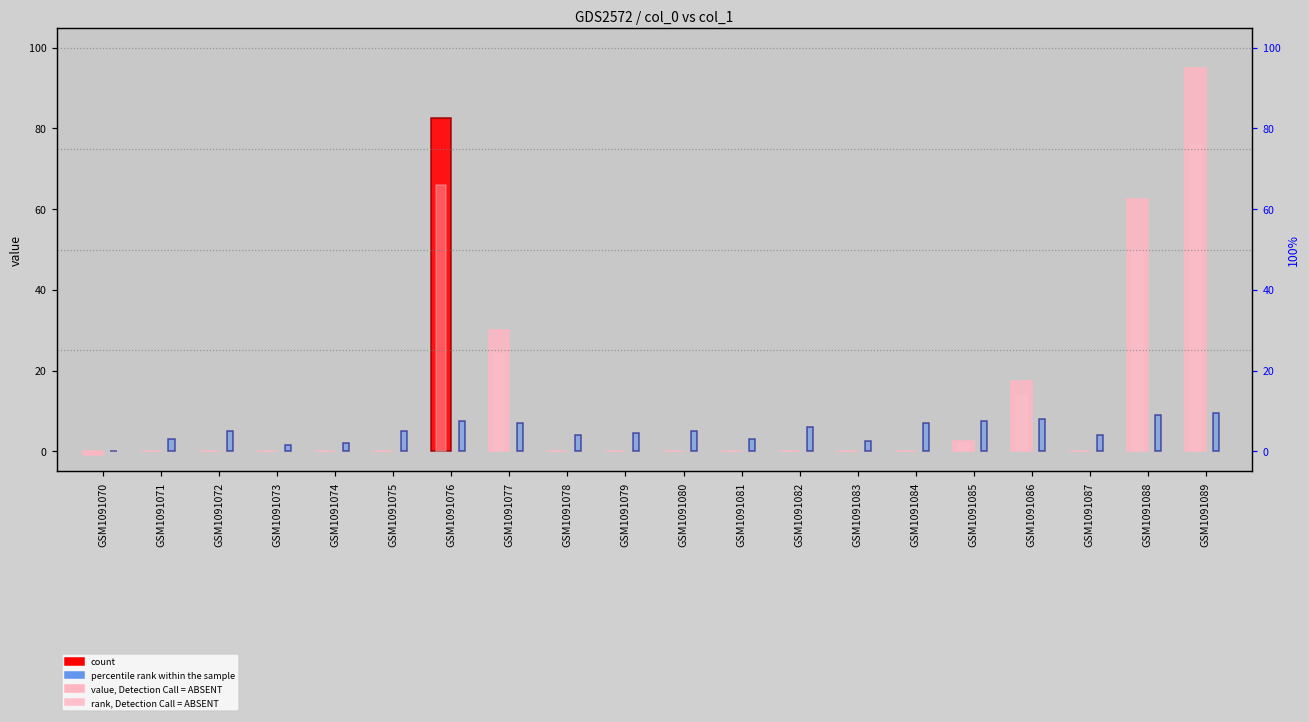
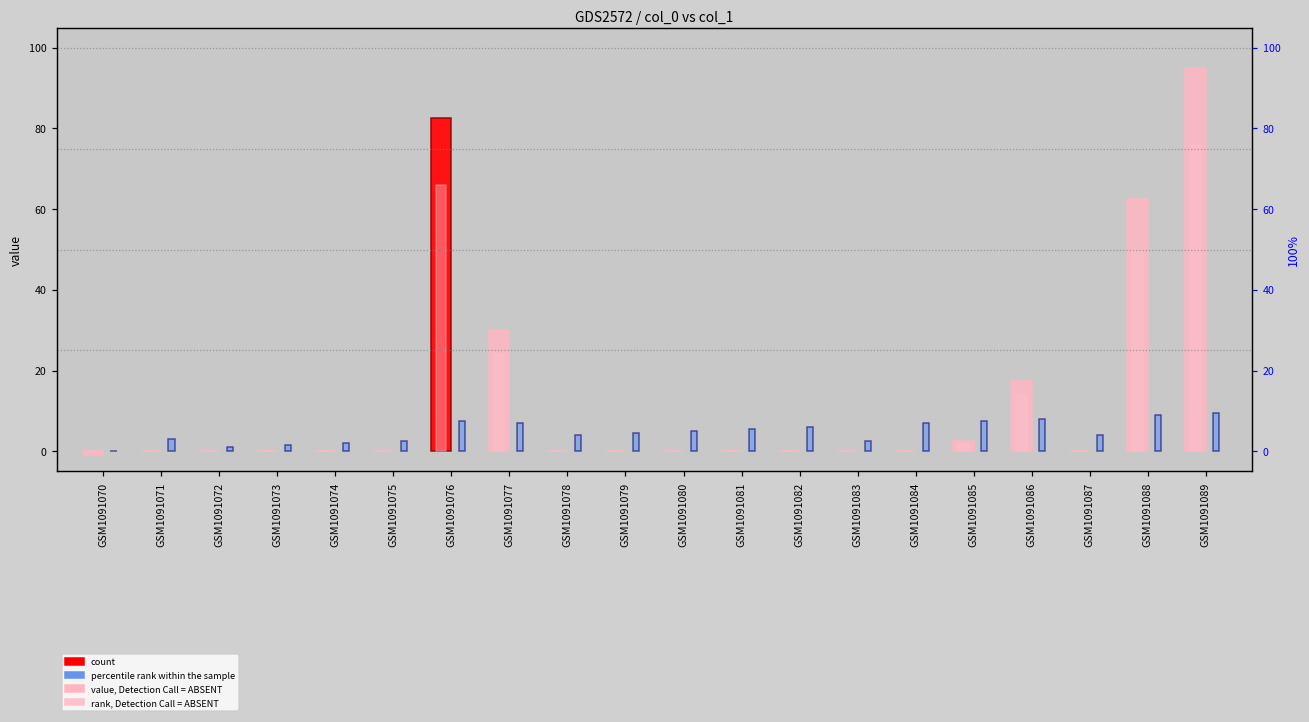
percentile rank within the sample, GSM1091072: 5 -> 1
percentile rank within the sample, GSM1091075: 5 -> 3
percentile rank within the sample, GSM1091081: 3 -> 6
